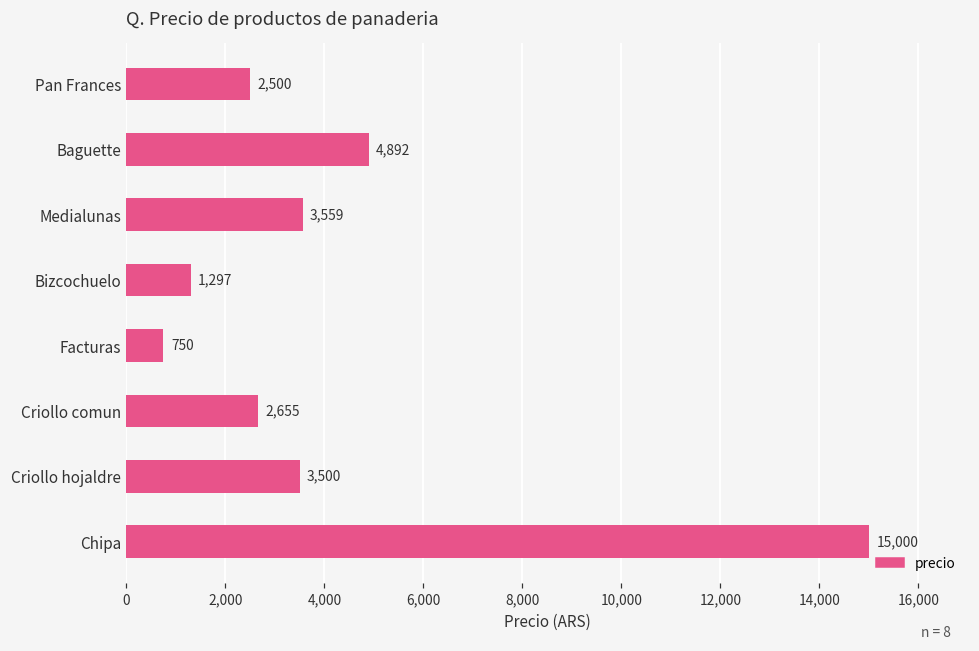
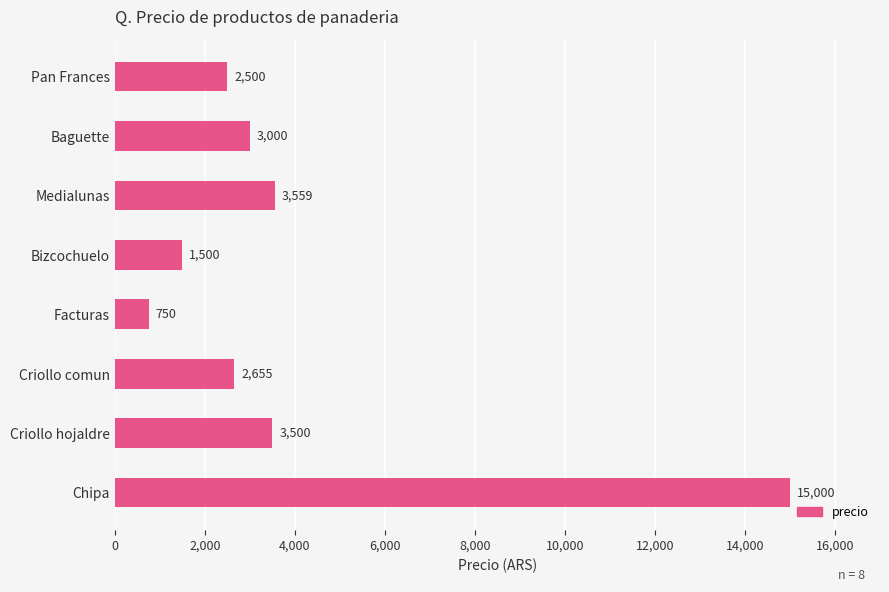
Baguette: 4,892 -> 3,000
Bizcochuelo: 1,297 -> 1,500
